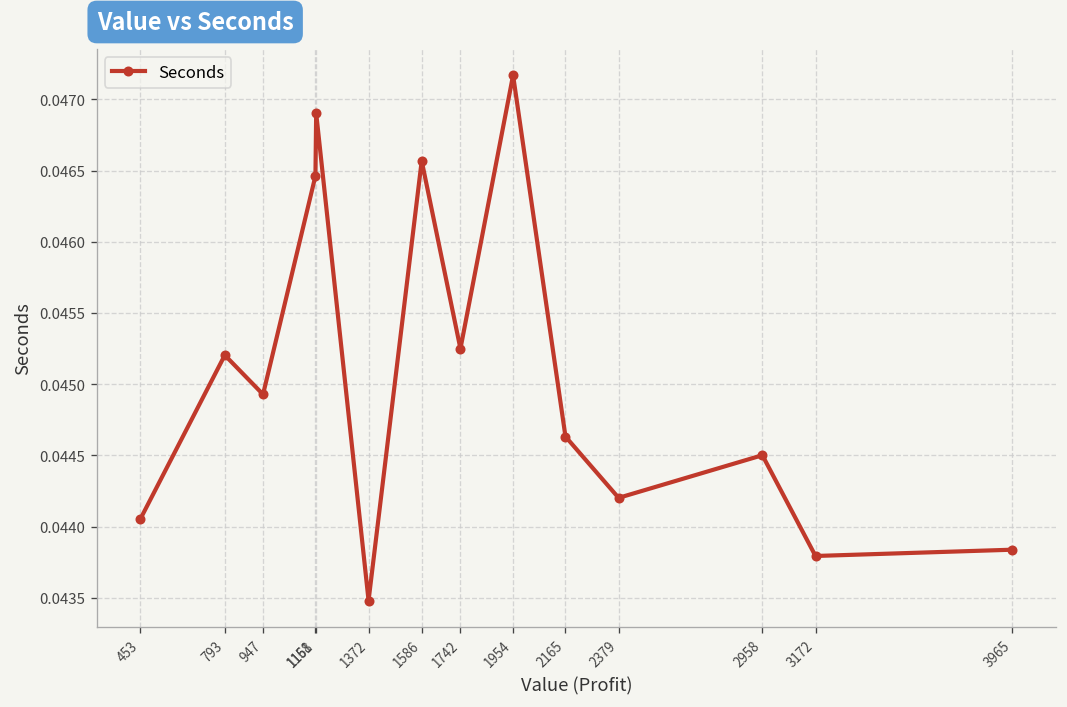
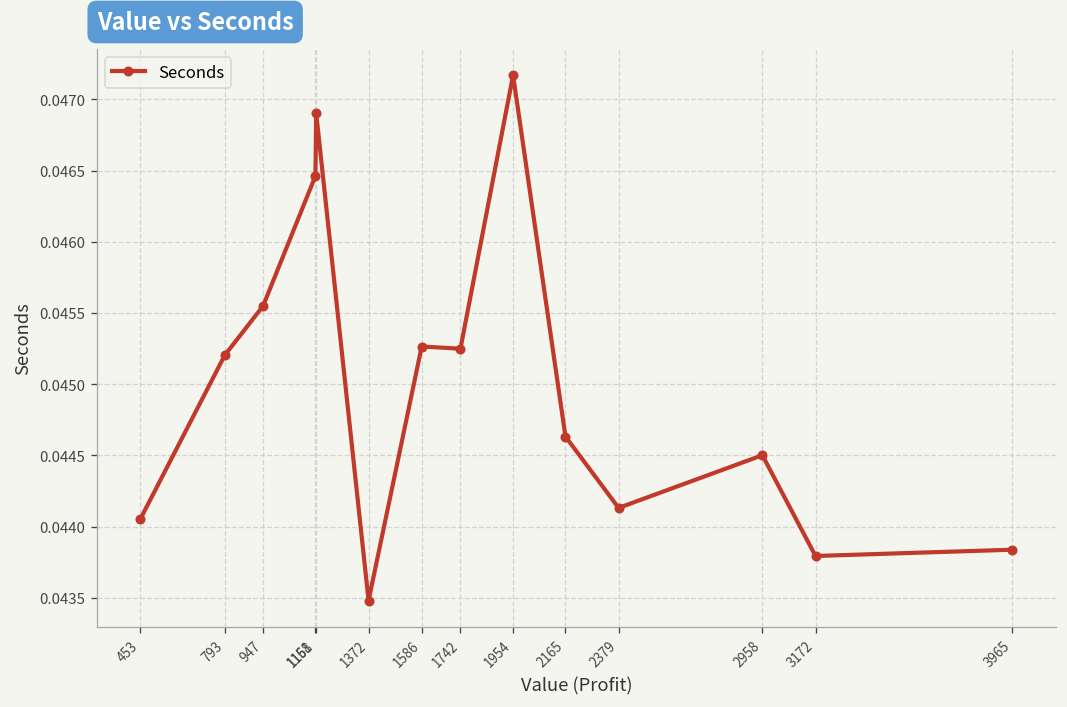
947: 0.04493 -> 0.04555
1586: 0.04657 -> 0.04526
2379: 0.04420 -> 0.04413
